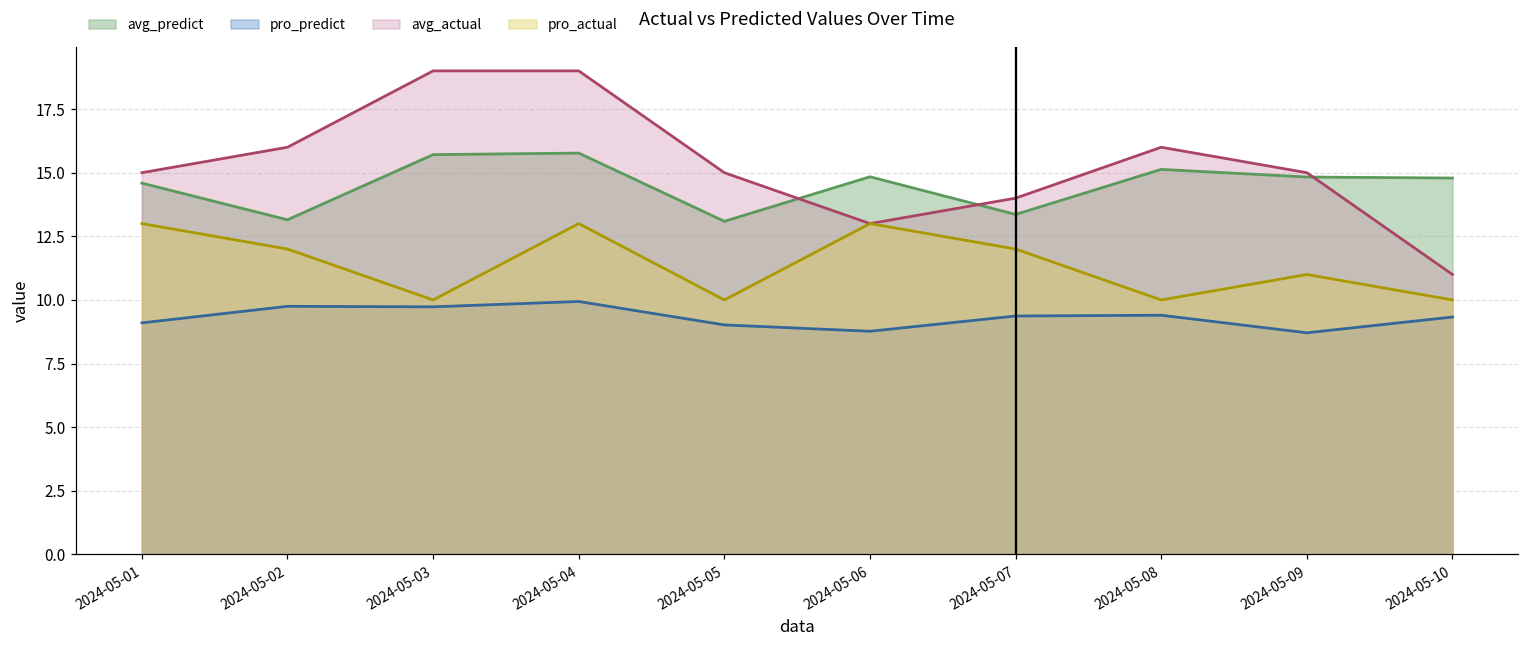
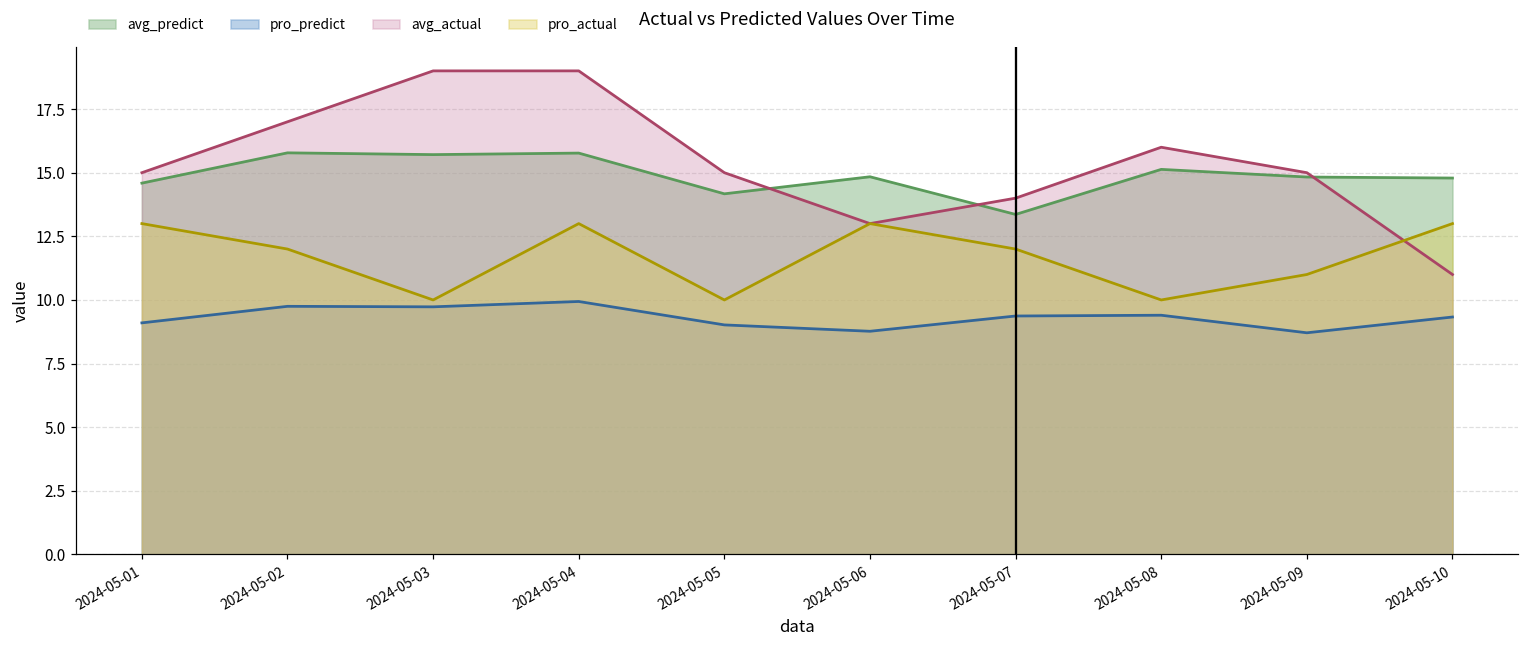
avg_predict, 2024-05-02: 13.2 -> 15.8
avg_actual, 2024-05-02: 16 -> 17
avg_predict, 2024-05-05: 13.1 -> 14.2
pro_actual, 2024-05-10: 10 -> 13
